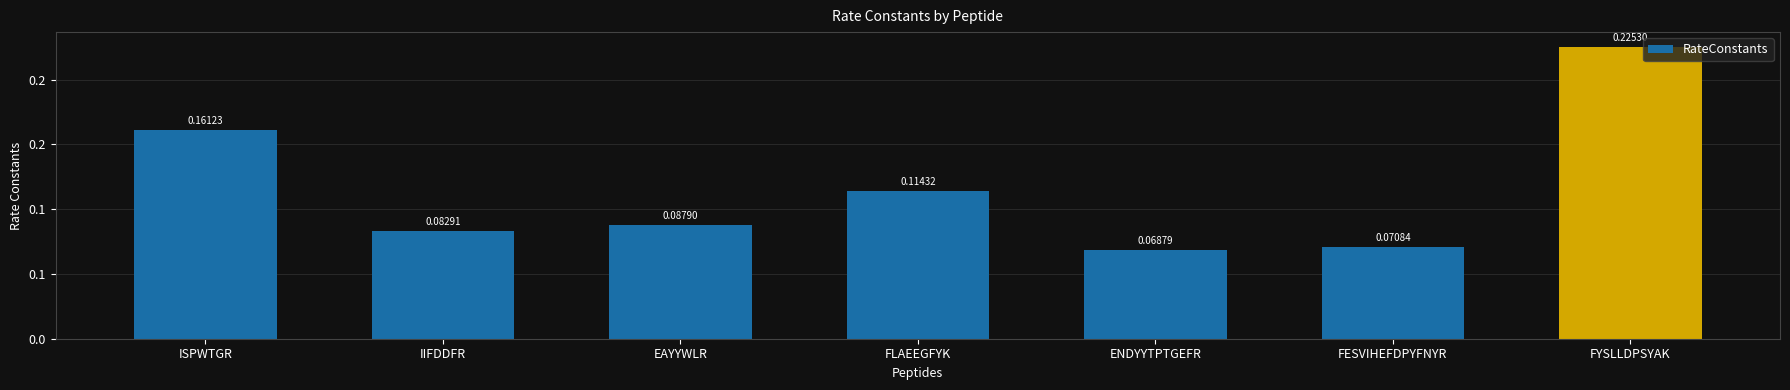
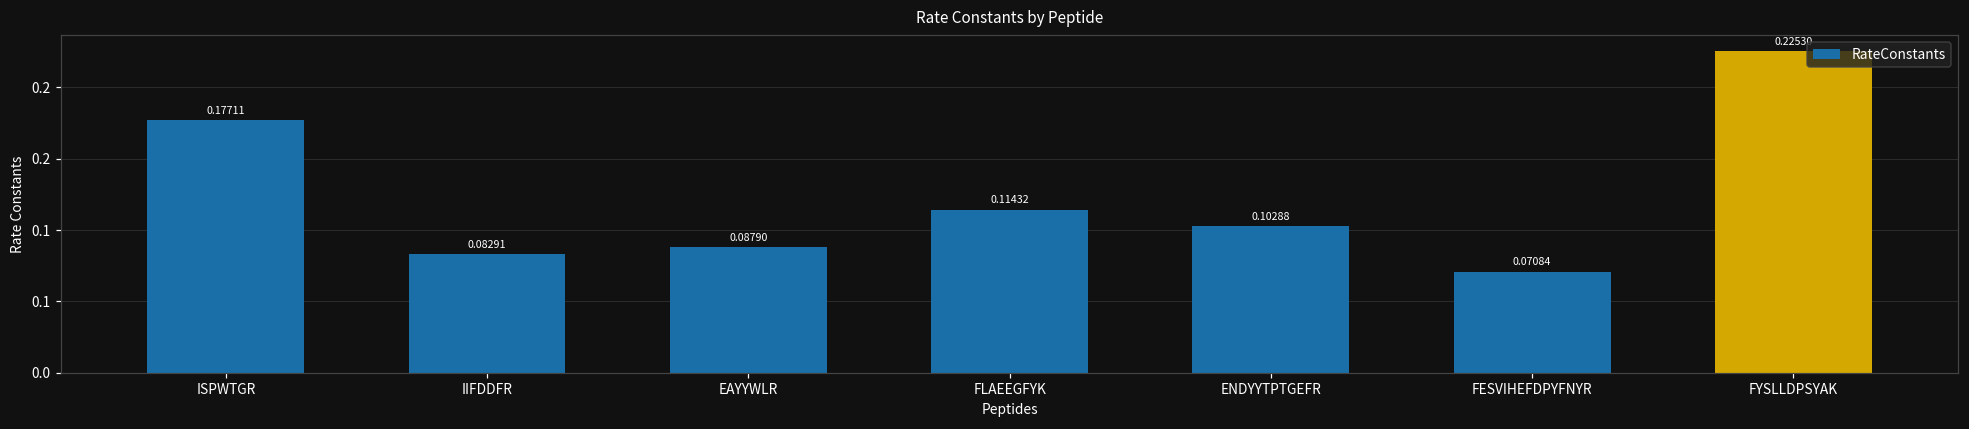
ISPWTGR: 0.16123 -> 0.17711
ENDYYTPTGEFR: 0.06879 -> 0.10288
